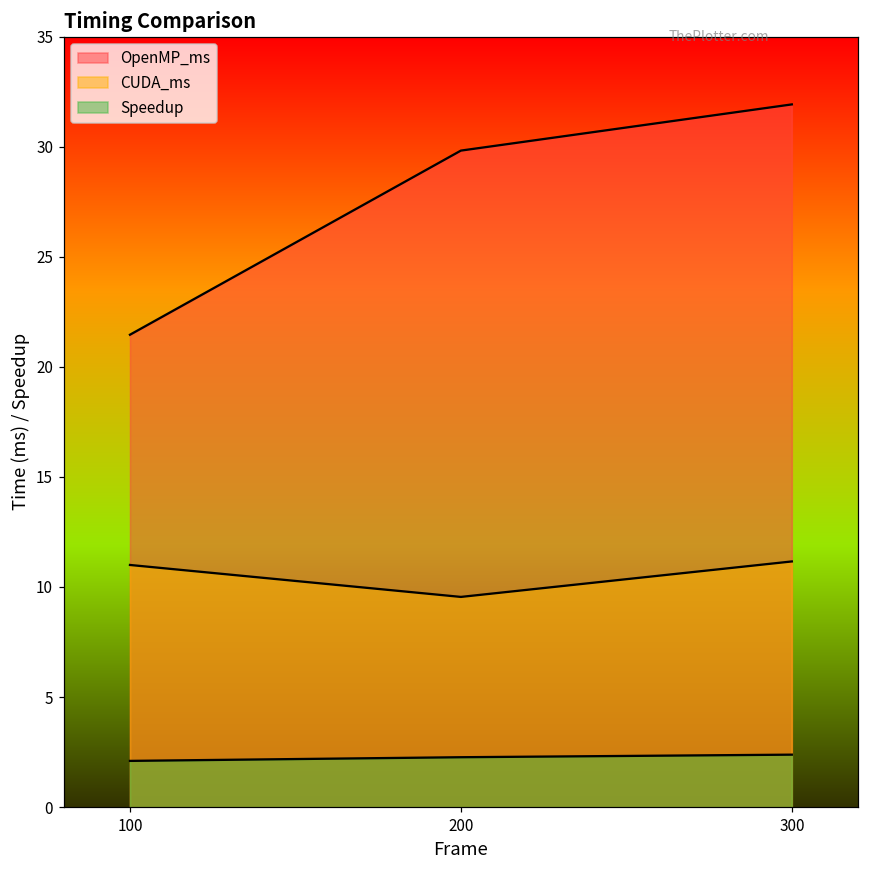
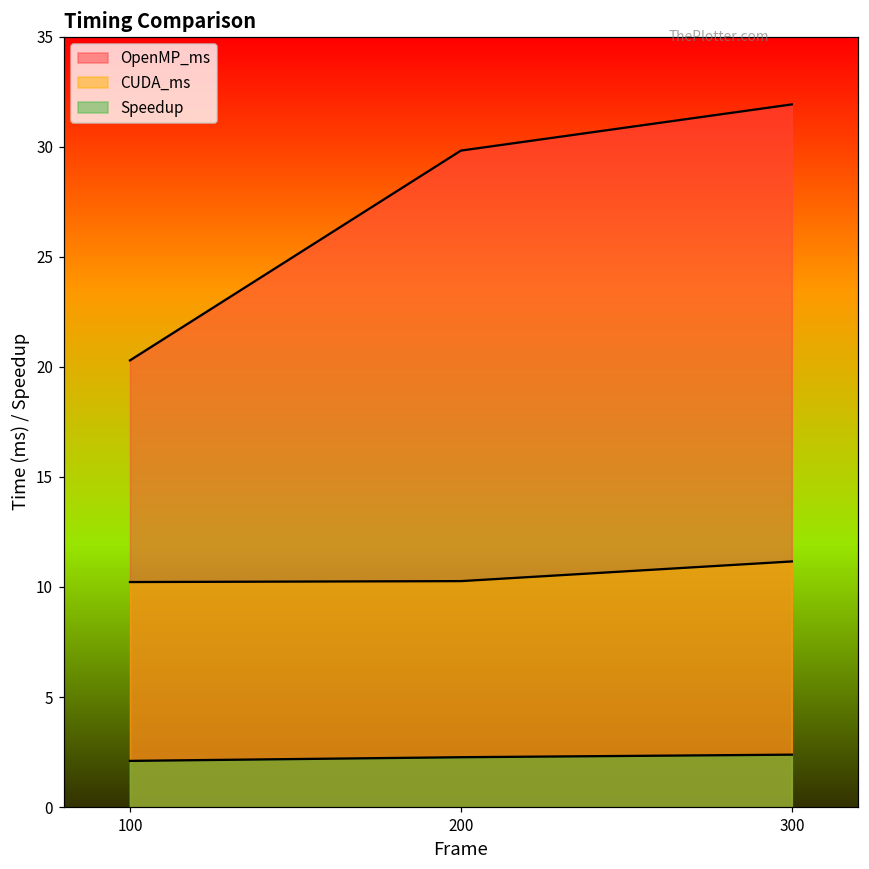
OpenMP_ms, 100: 21.5 -> 20.3
CUDA_ms, 100: 11.0 -> 10.2
CUDA_ms, 200: 9.5 -> 10.3
